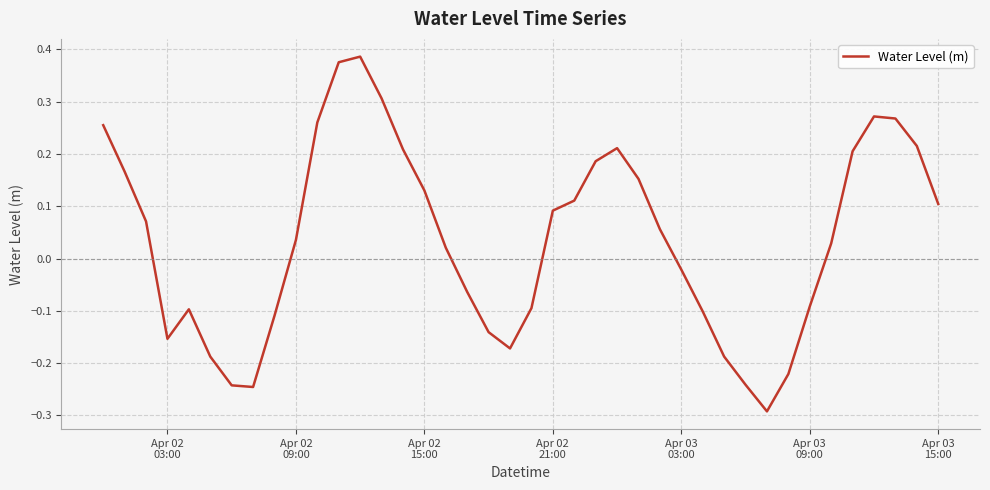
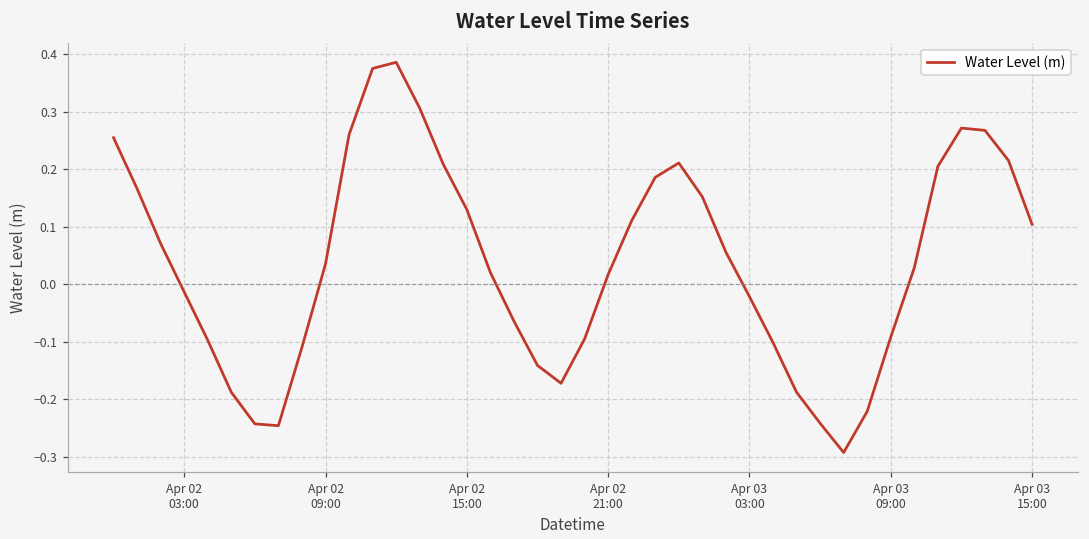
Apr 02 03:00: -0.15 -> -0.01
Apr 02 21:00: 0.09 -> 0.02
